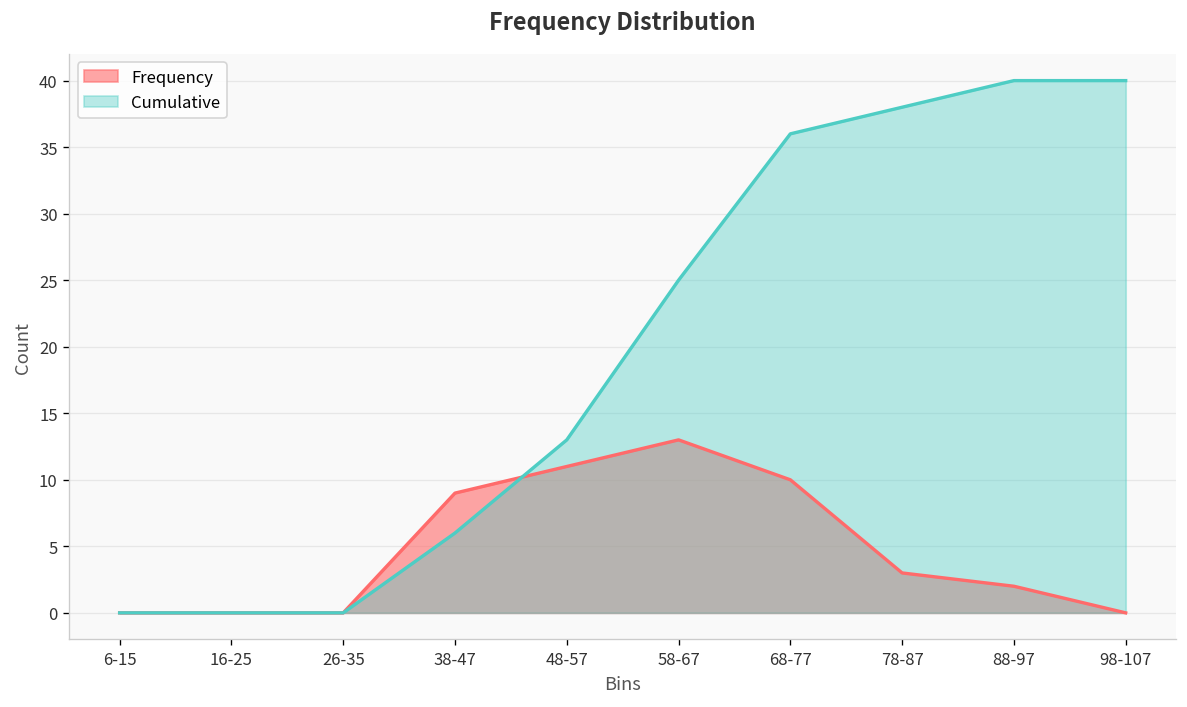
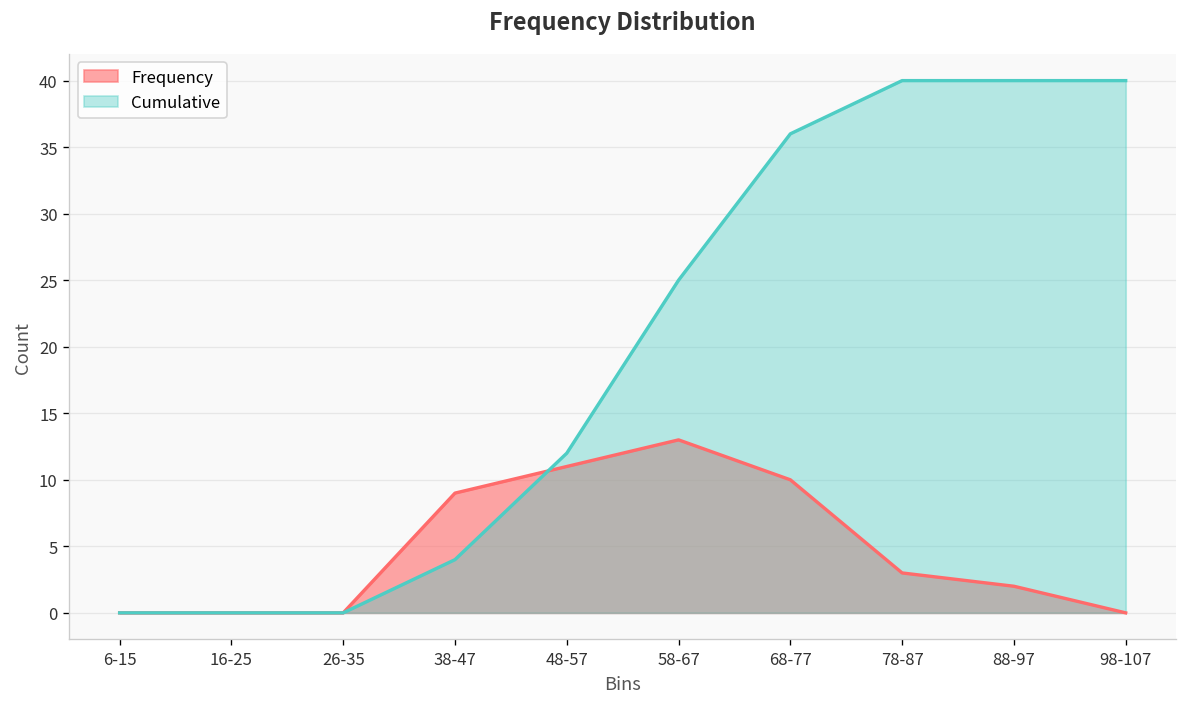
Cumulative, 38-47: 6 -> 4
Cumulative, 48-57: 13 -> 12
Cumulative, 78-87: 38 -> 40
